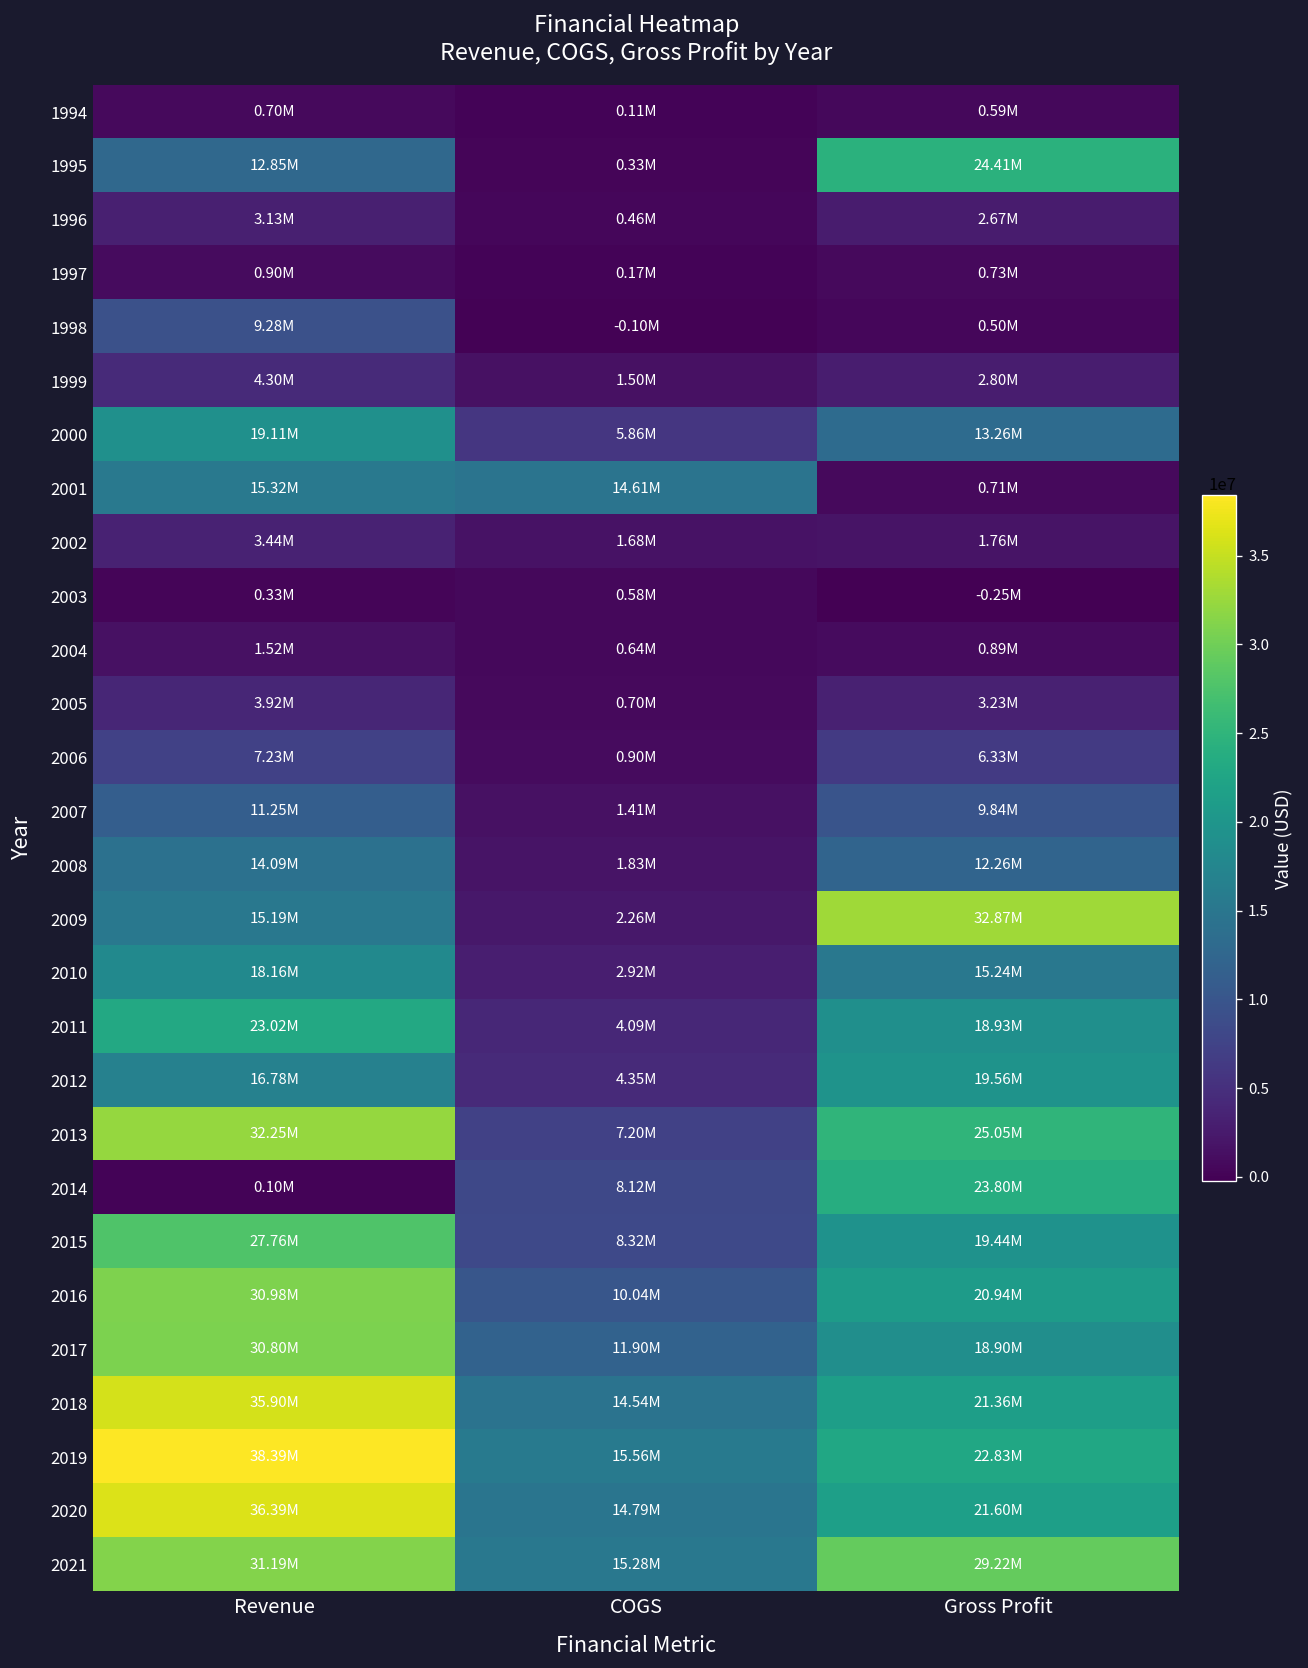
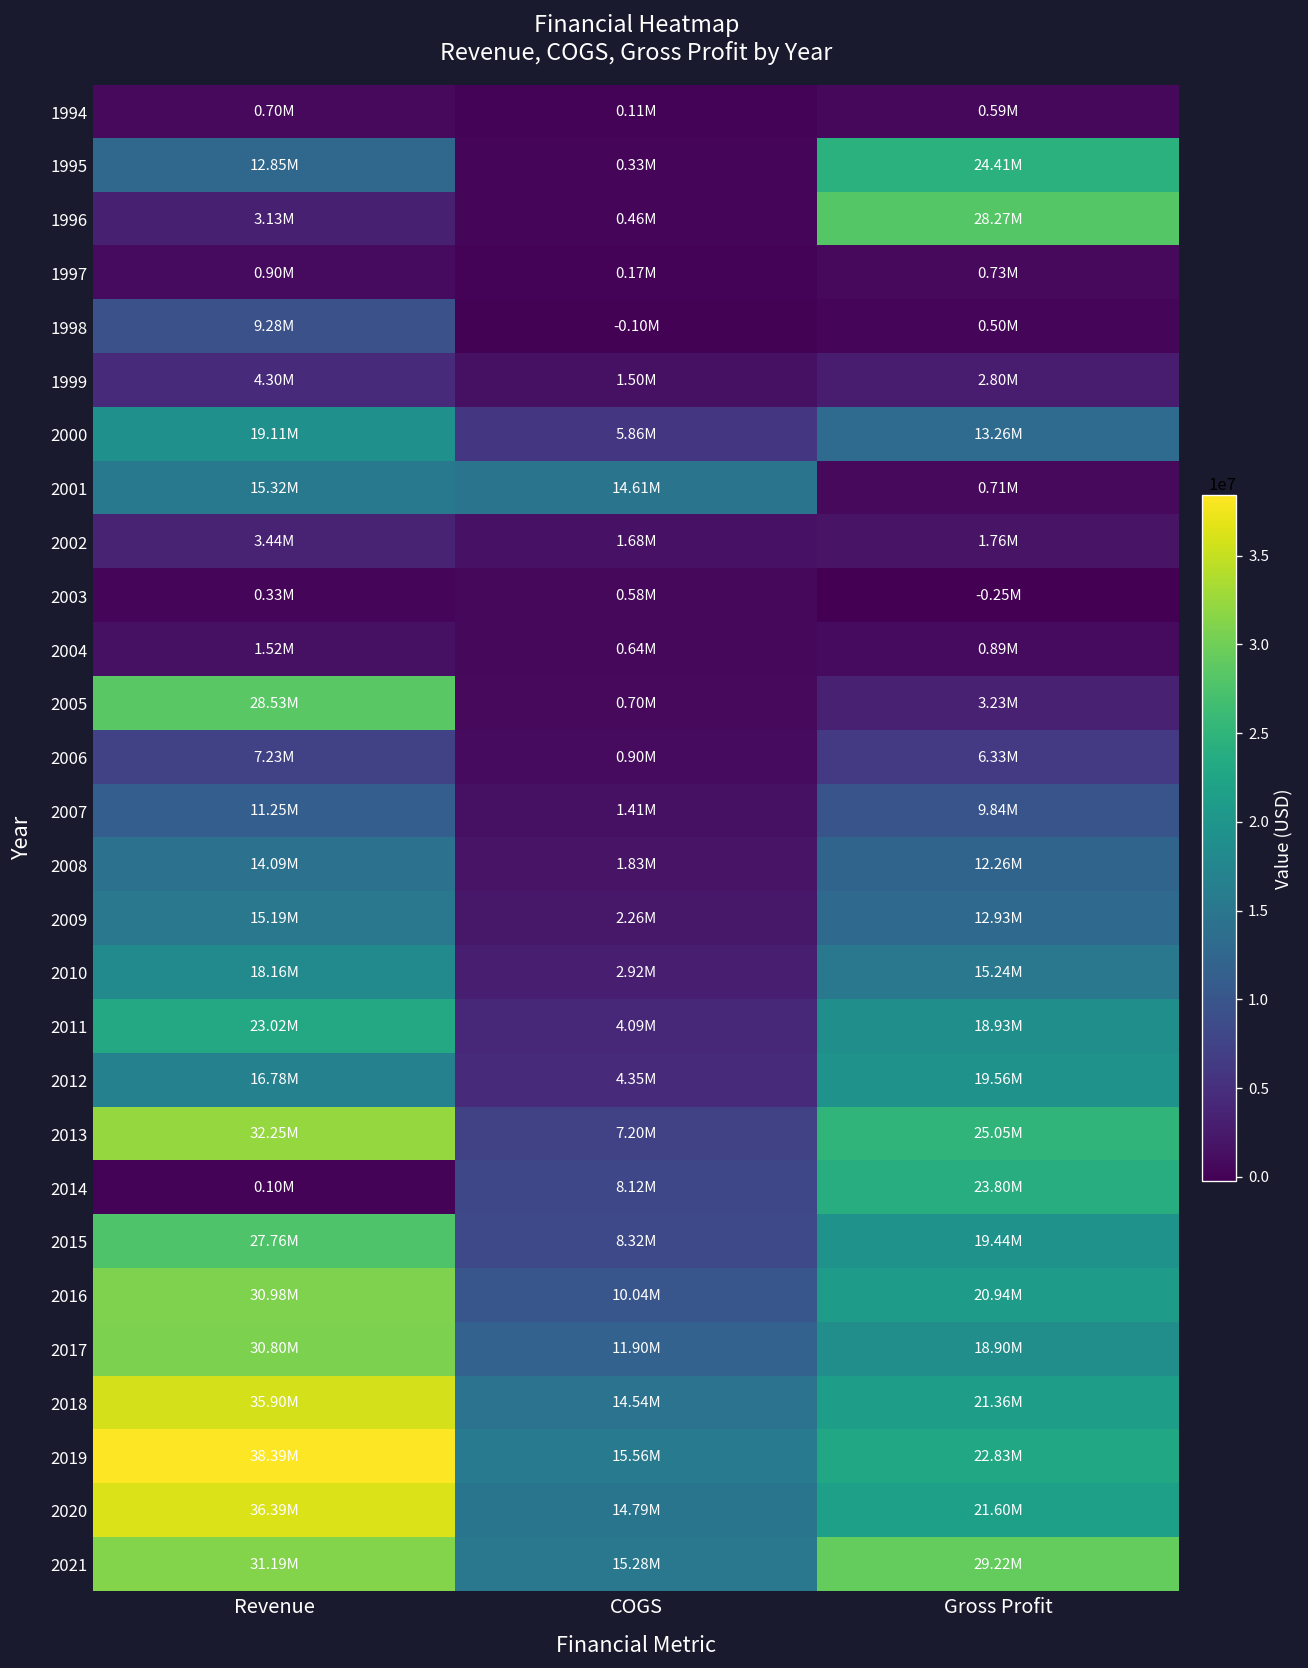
1996, Gross Profit: 2.67M -> 28.27M
2005, Revenue: 3.92M -> 28.53M
2009, Gross Profit: 32.87M -> 12.93M
